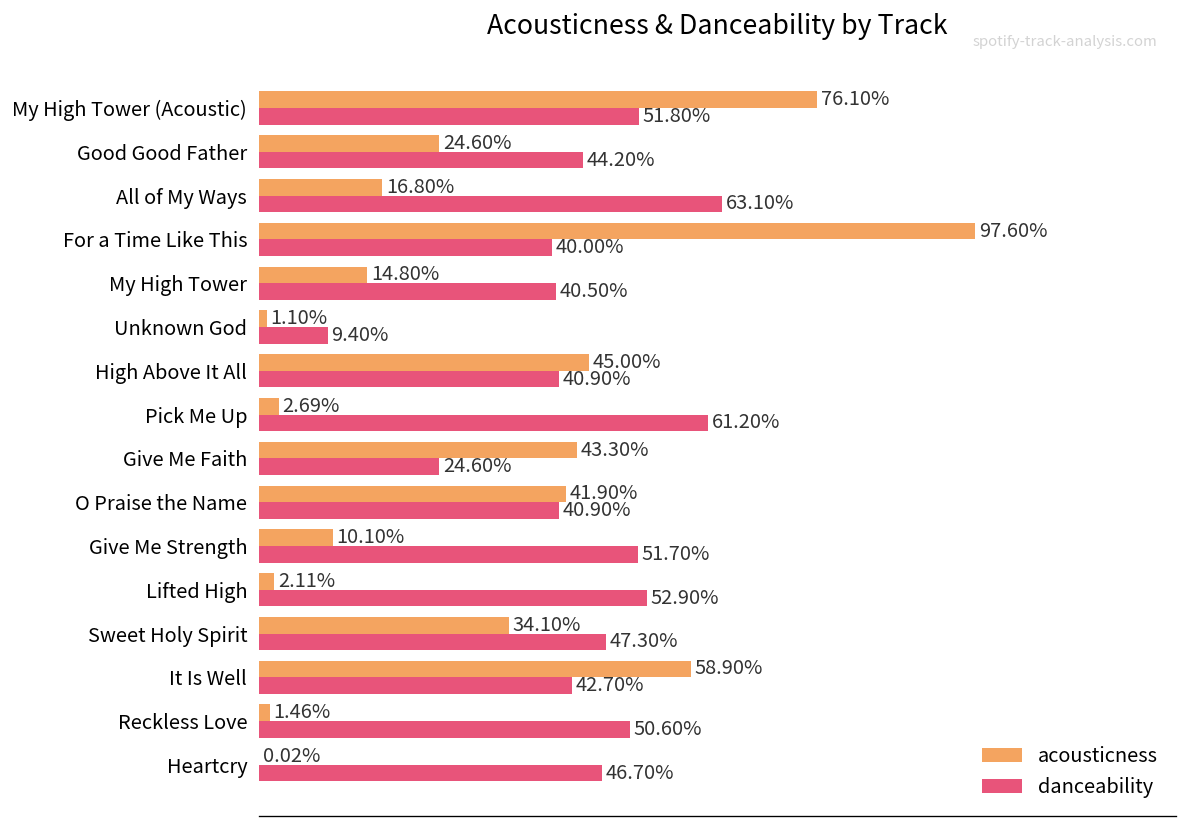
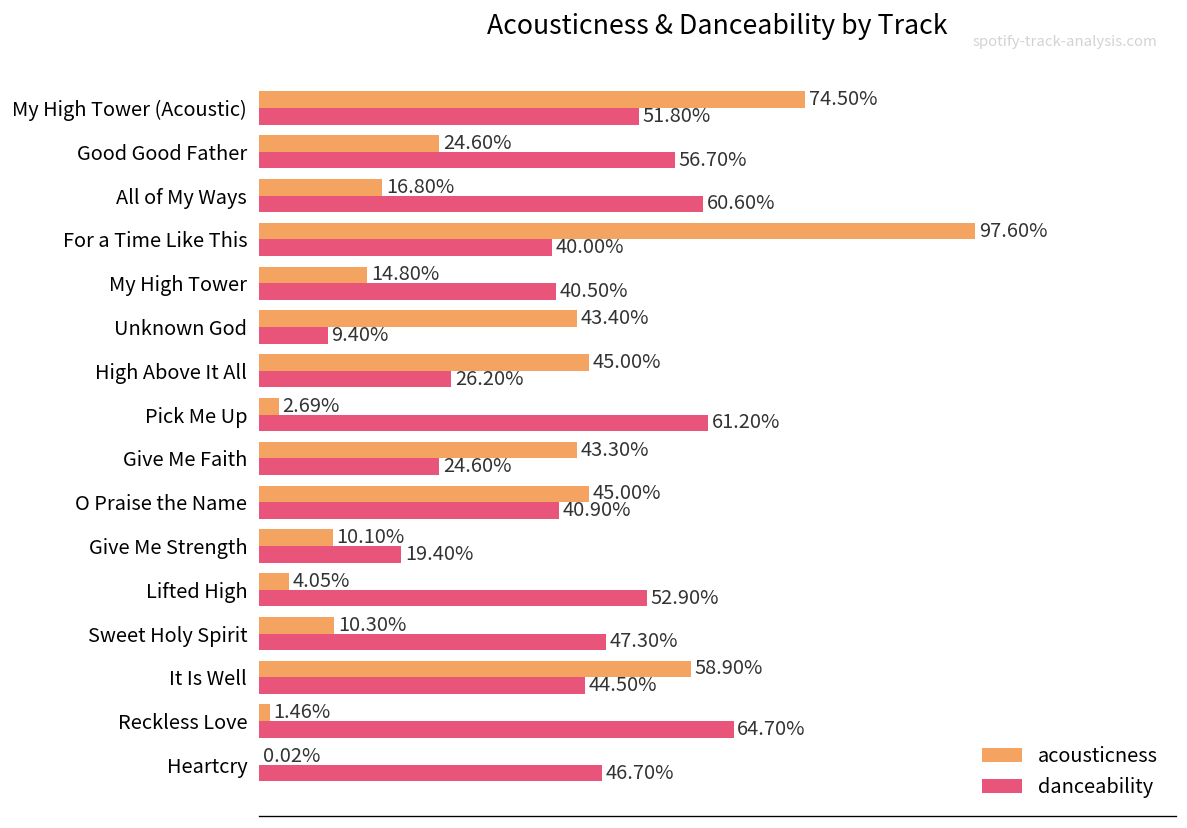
acousticness, My High Tower (Acoustic): 76.10% -> 74.50%
danceability, Good Good Father: 44.20% -> 56.70%
danceability, All of My Ways: 63.10% -> 60.60%
acousticness, Unknown God: 1.10% -> 43.40%
danceability, High Above It All: 40.90% -> 26.20%
acousticness, O Praise the Name: 41.90% -> 45.00%
danceability, Give Me Strength: 51.70% -> 19.40%
acousticness, Lifted High: 2.11% -> 4.05%
acousticness, Sweet Holy Spirit: 34.10% -> 10.30%
danceability, It Is Well: 42.70% -> 44.50%
danceability, Reckless Love: 50.60% -> 64.70%
